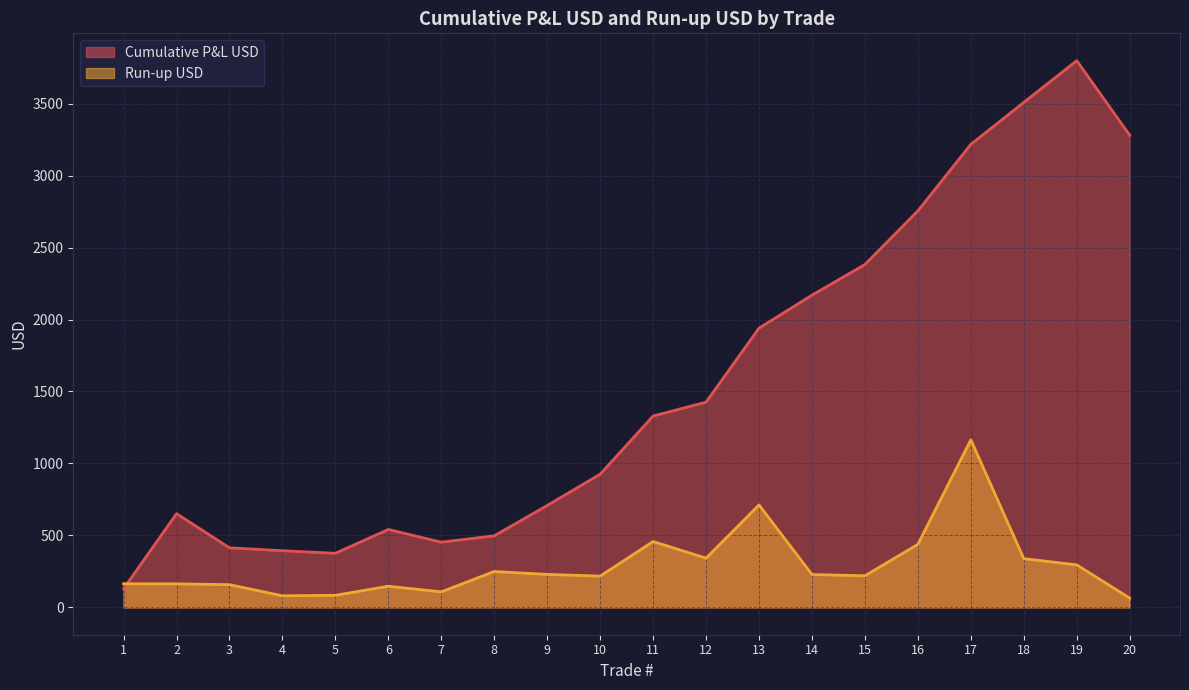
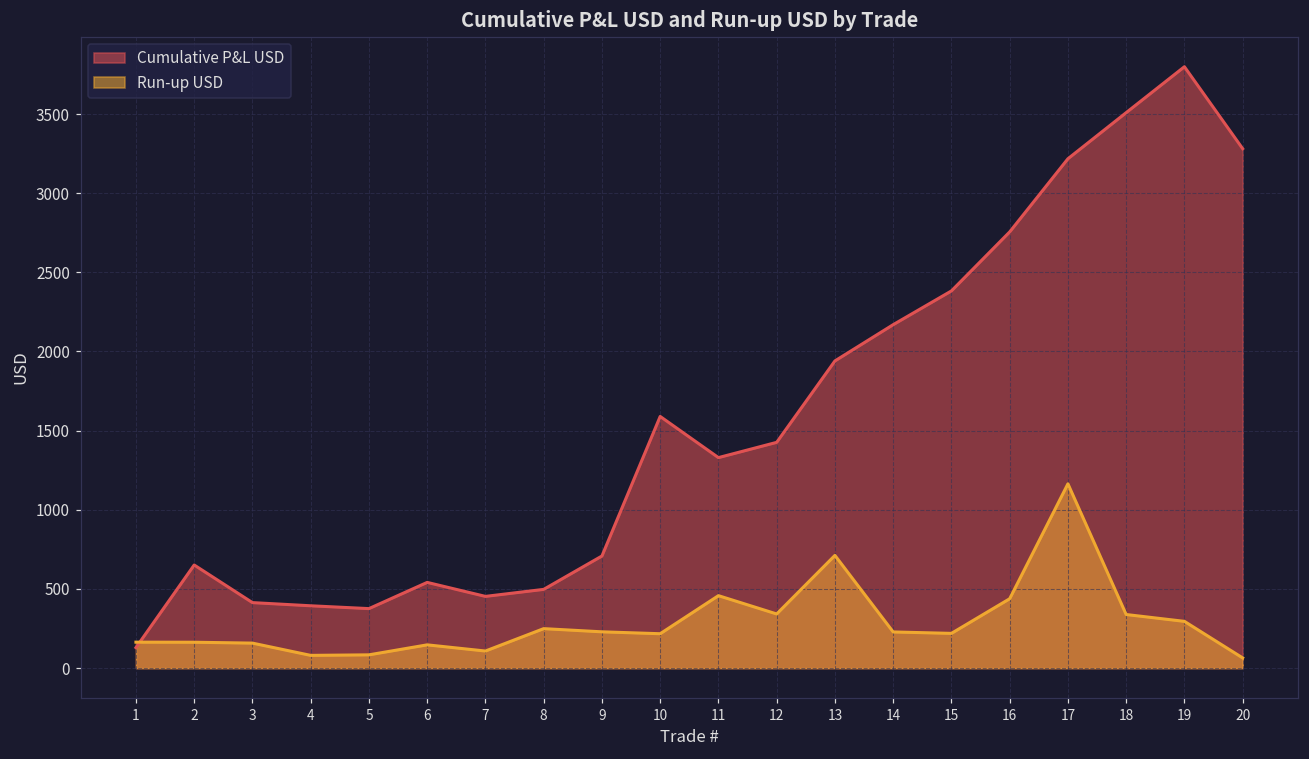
Cumulative P&L USD, 10: 930 -> 1590
